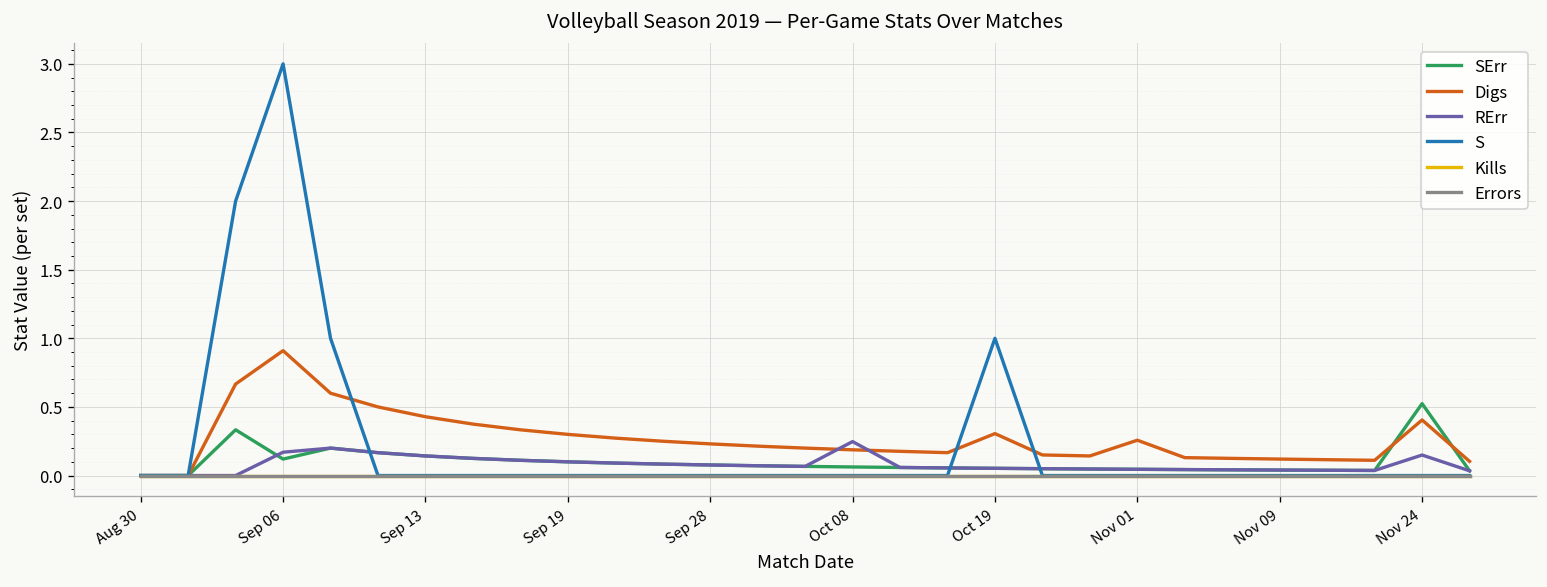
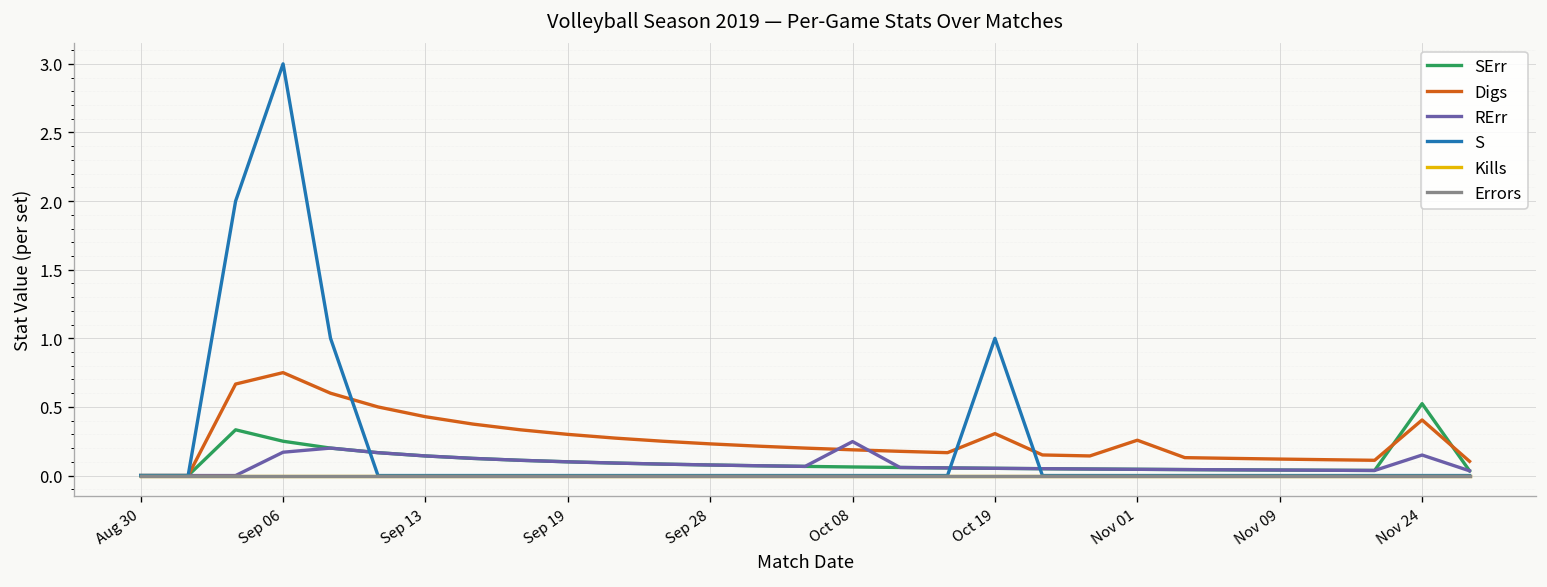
SErr, Sep 06: 0.12 -> 0.25
Digs, Sep 06: 0.91 -> 0.75
